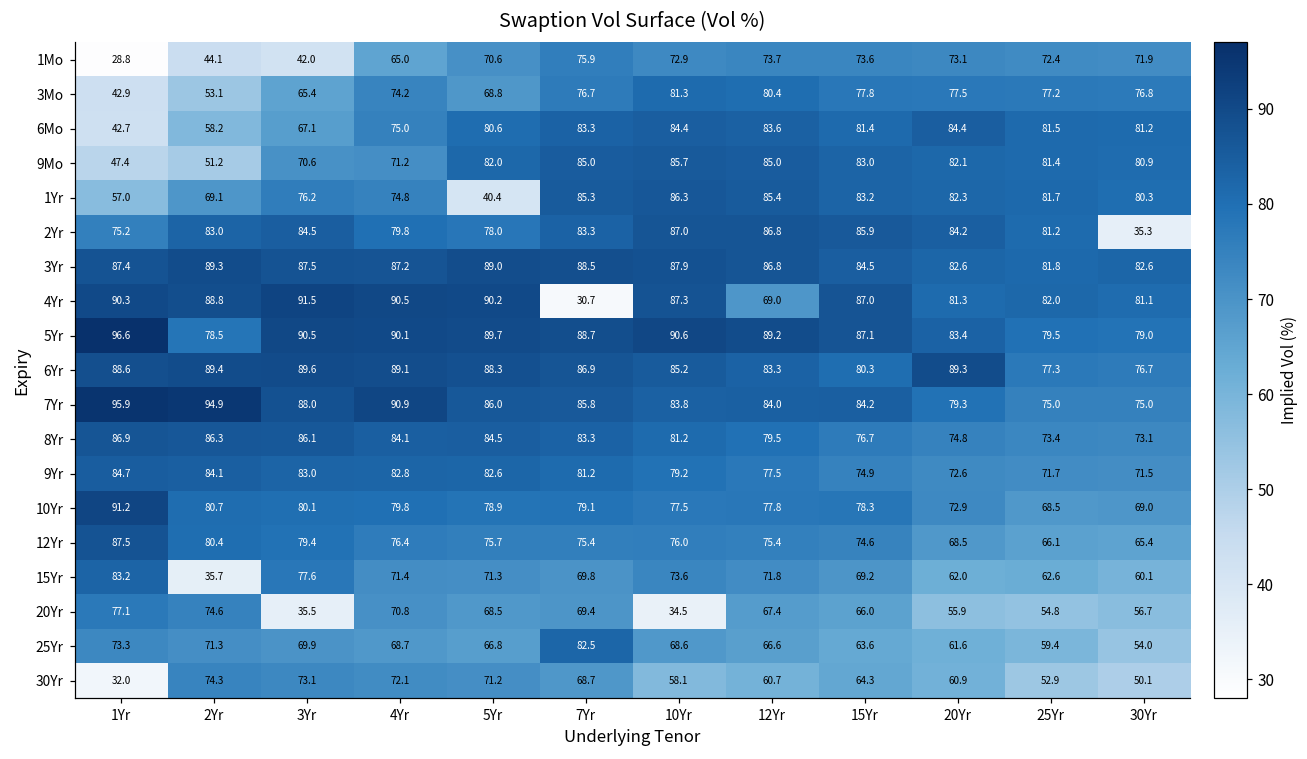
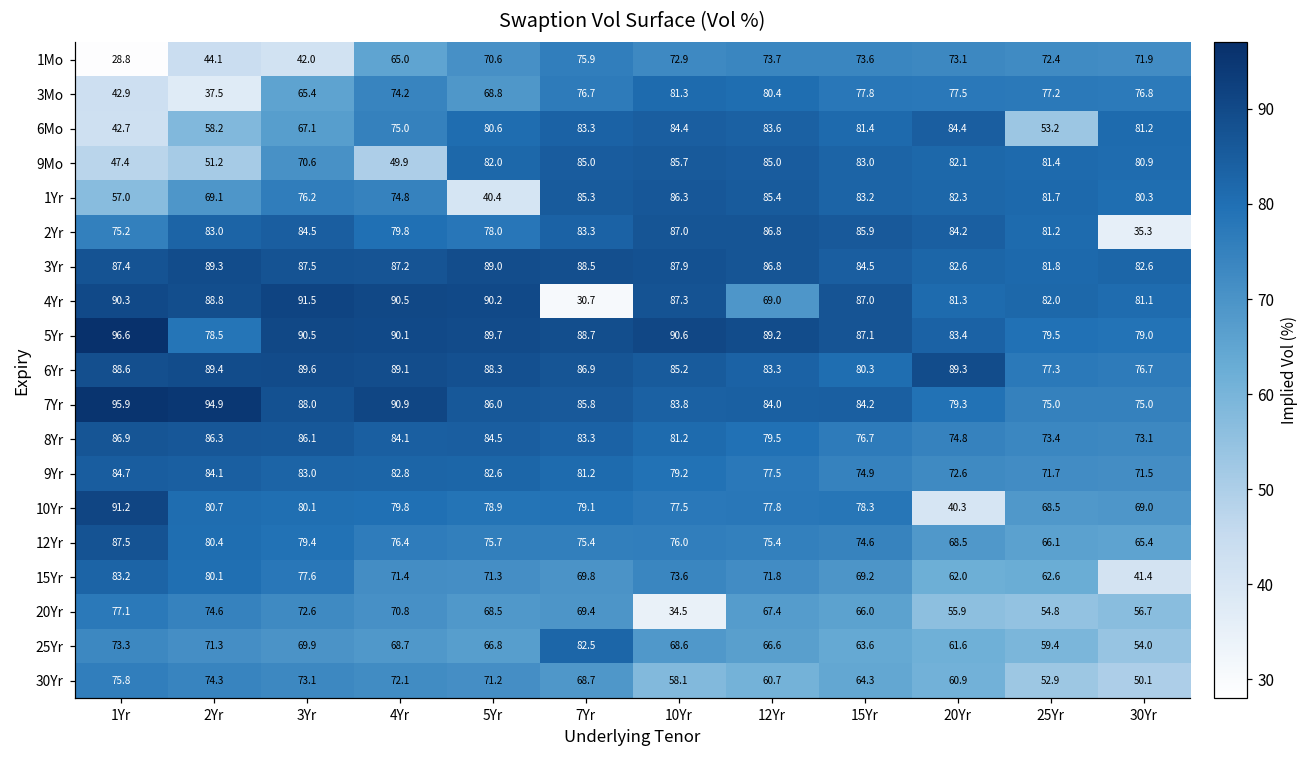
3Mo, 2Yr: 53.1 -> 37.5
6Mo, 25Yr: 81.5 -> 53.2
9Mo, 4Yr: 71.2 -> 49.9
10Yr, 20Yr: 72.9 -> 40.3
15Yr, 2Yr: 35.7 -> 80.1
15Yr, 30Yr: 60.1 -> 41.4
20Yr, 3Yr: 35.5 -> 72.6
30Yr, 1Yr: 32.0 -> 75.8
